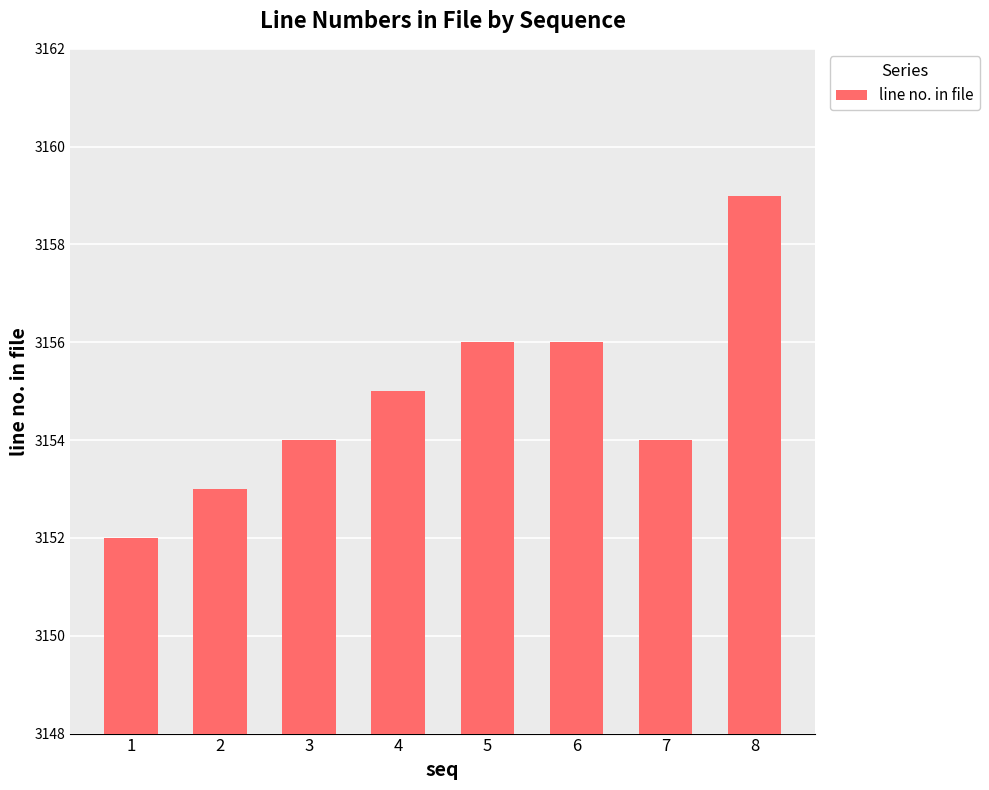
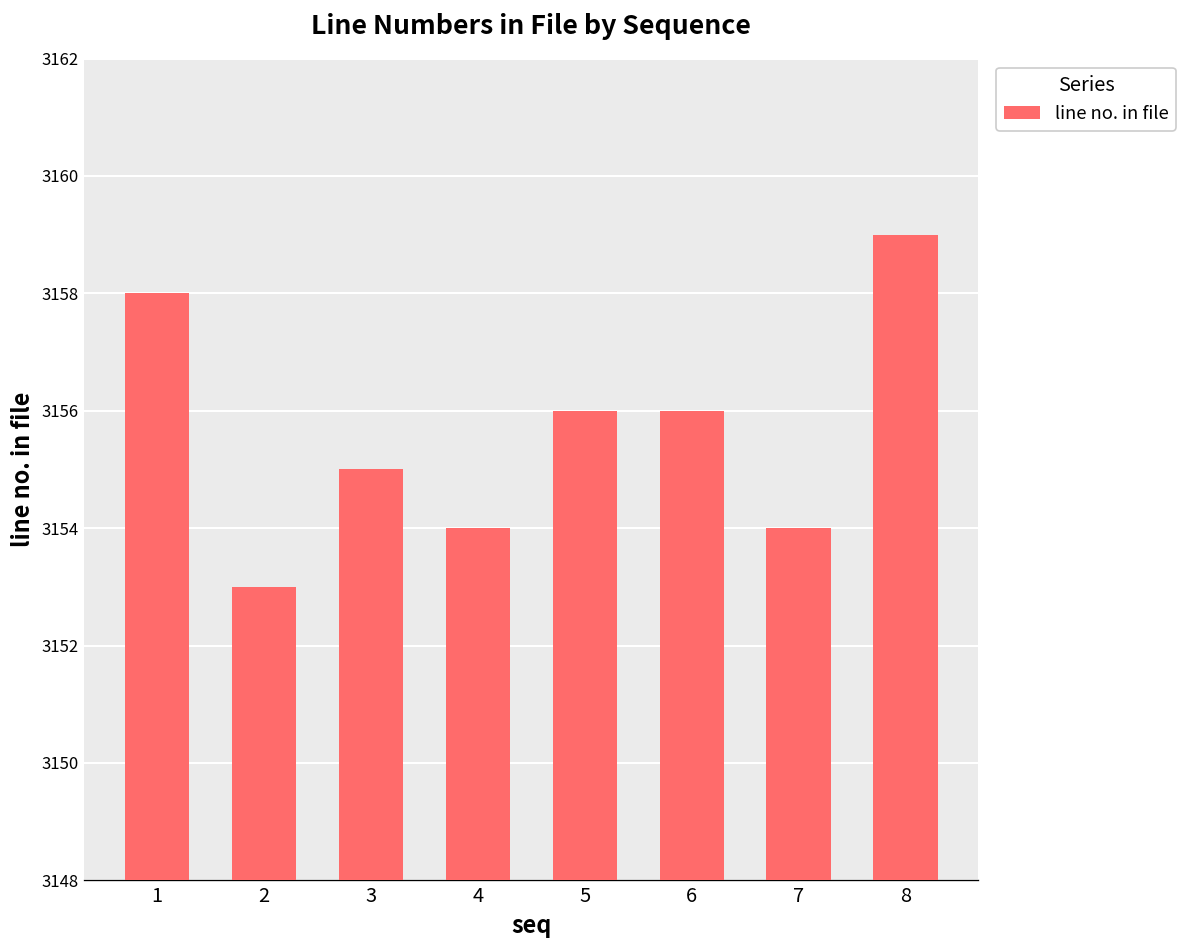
1: 3152 -> 3158
3: 3154 -> 3155
4: 3155 -> 3154
